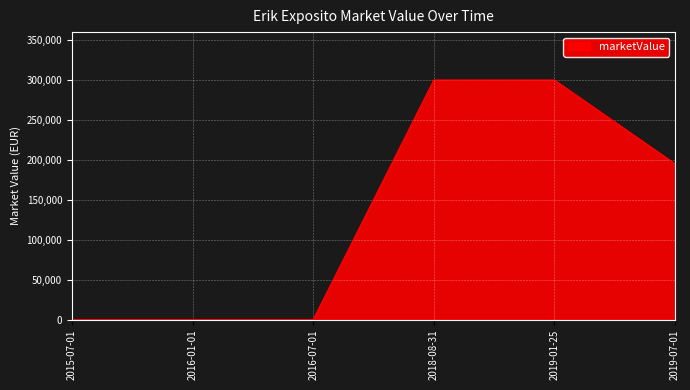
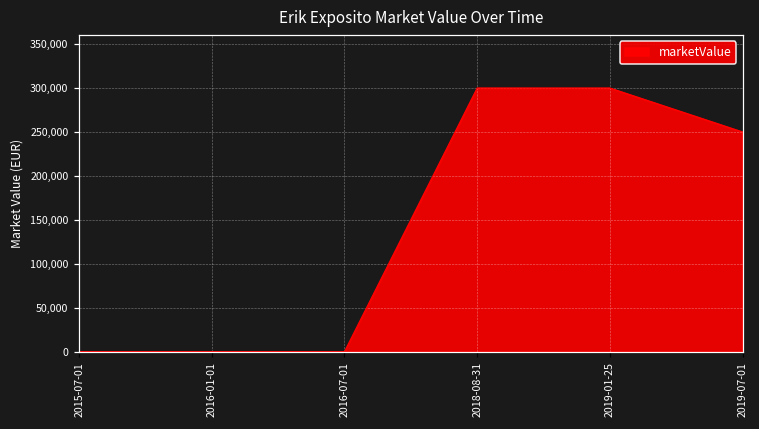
2019-07-01: 200,000 -> 250,000
